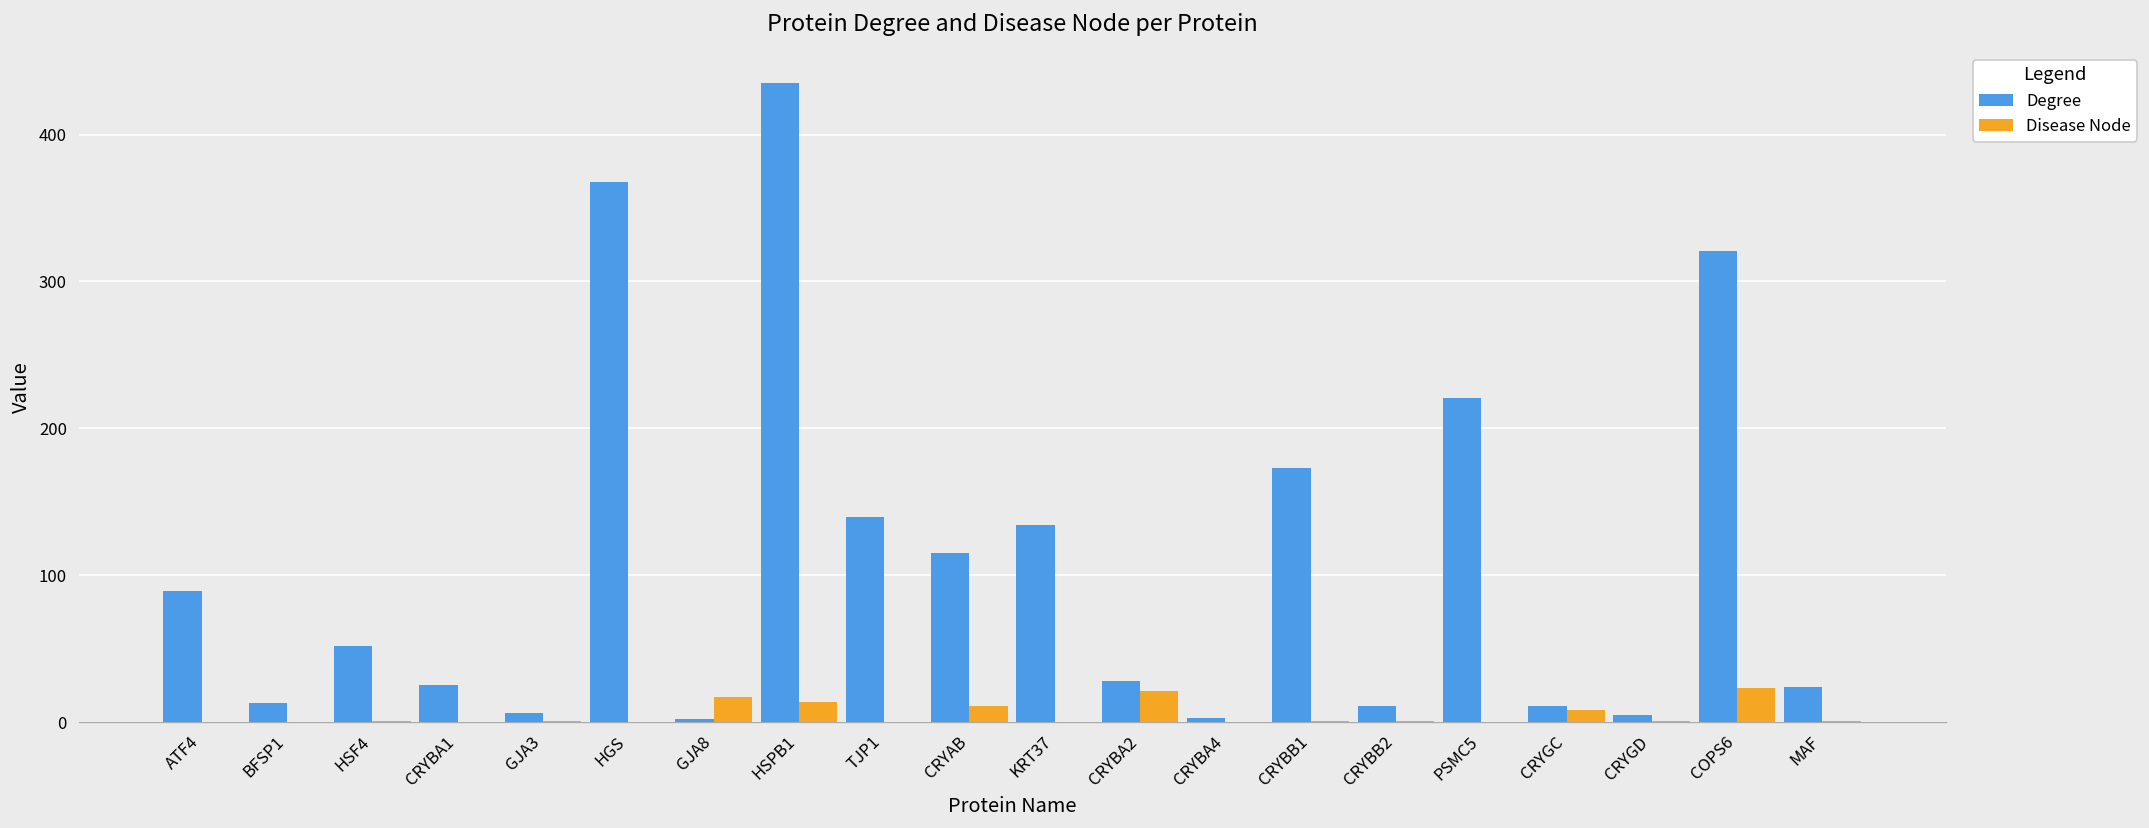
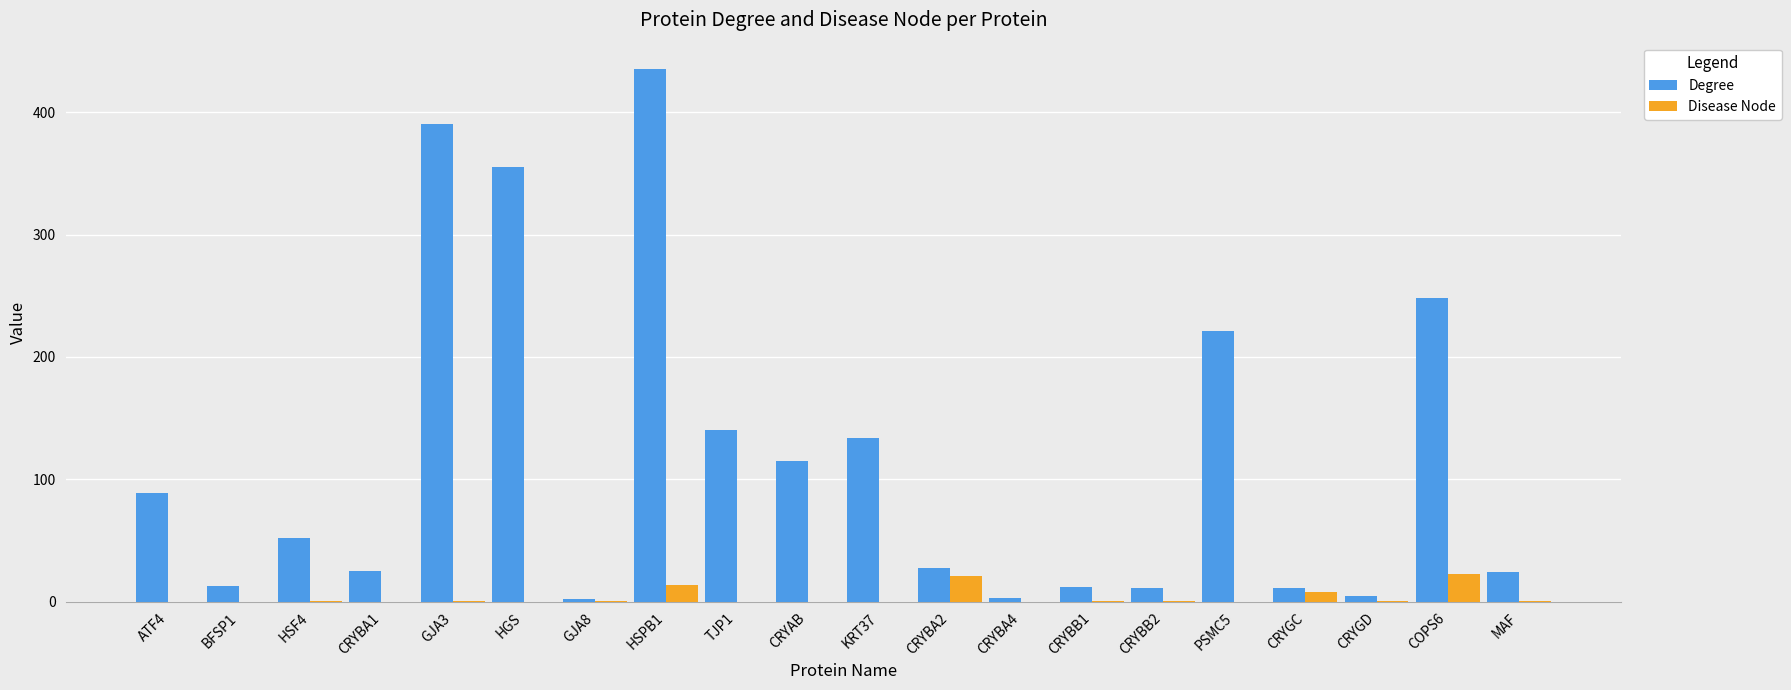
Degree, GJA3: 6 -> 390
Degree, HGS: 368 -> 355
Disease Node, GJA8: 17 -> 1
Disease Node, CRYAB: 11 -> 0
Degree, CRYBB1: 173 -> 12
Degree, COPS6: 321 -> 248
